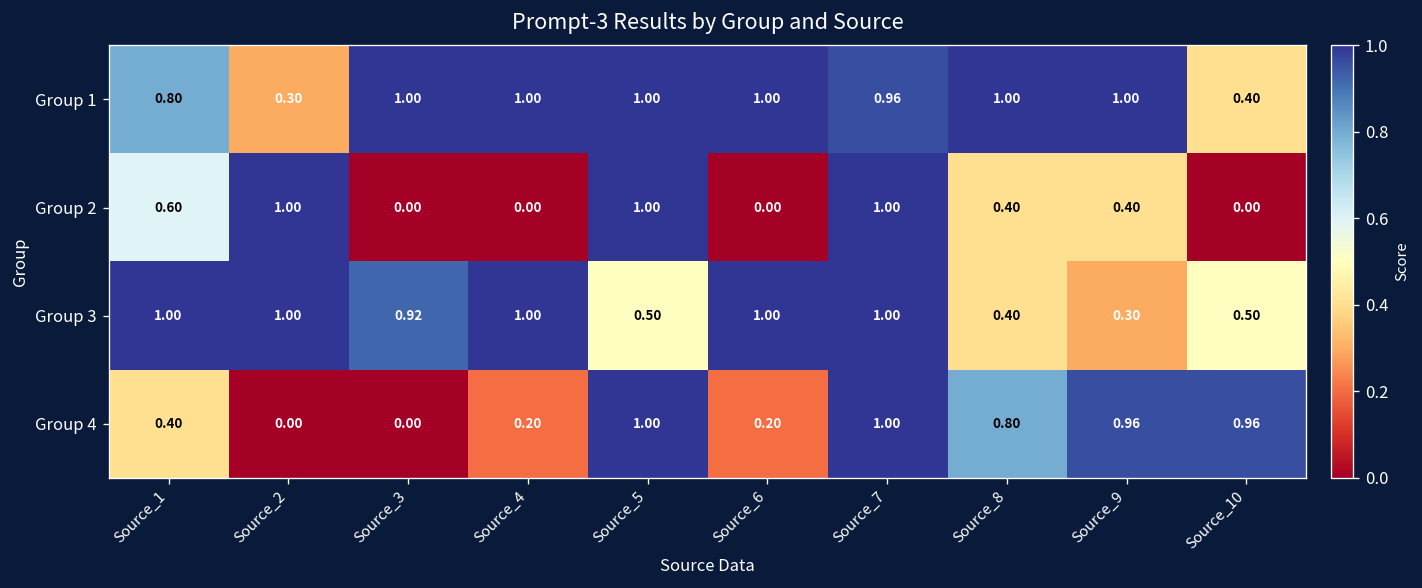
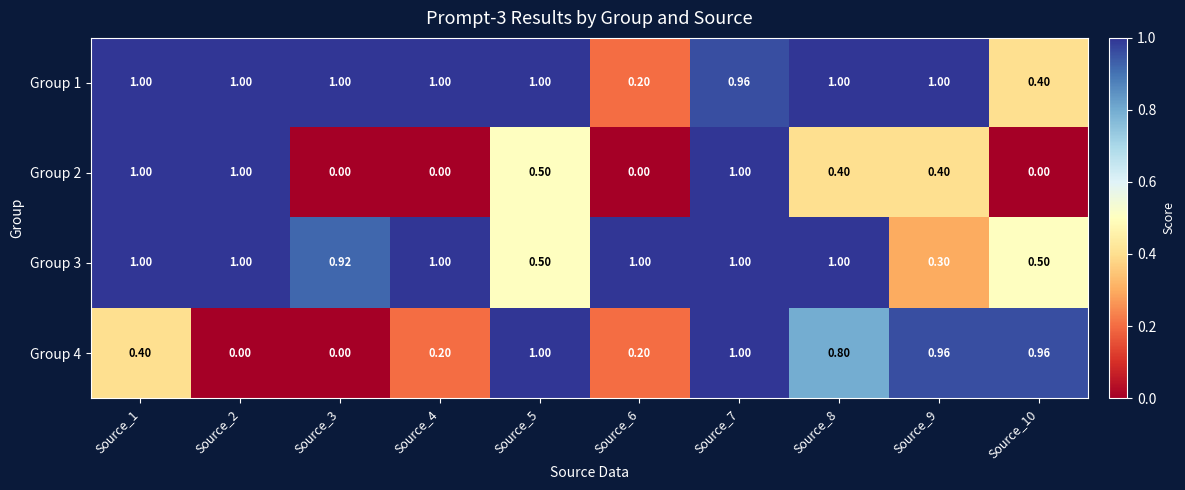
Group 1, Source_1: 0.80 -> 1.00
Group 1, Source_2: 0.30 -> 1.00
Group 1, Source_6: 1.00 -> 0.20
Group 2, Source_1: 0.60 -> 1.00
Group 2, Source_5: 1.00 -> 0.50
Group 3, Source_8: 0.40 -> 1.00
